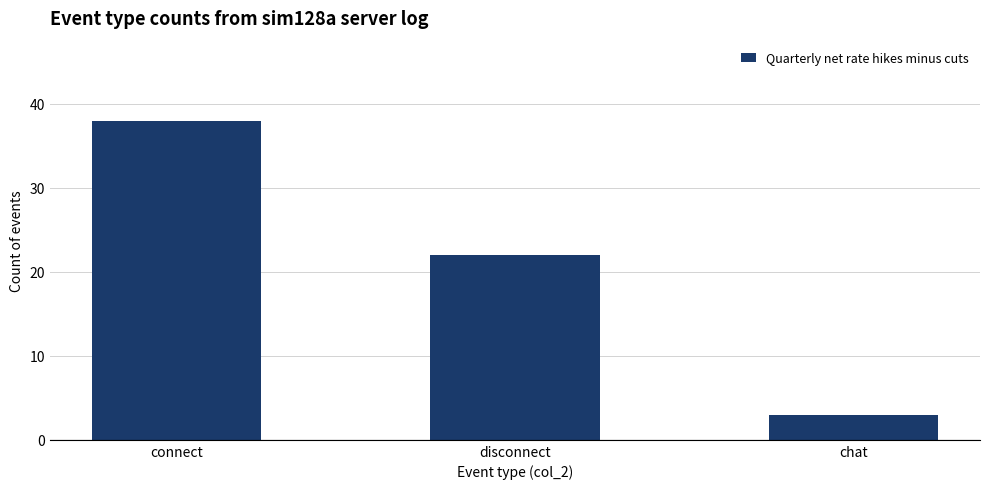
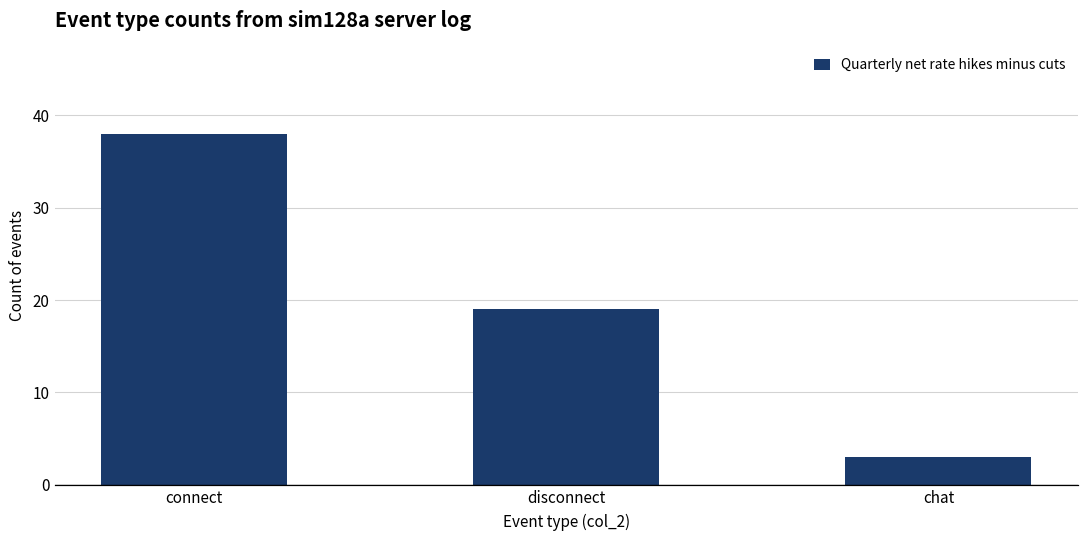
disconnect: 22 -> 19
